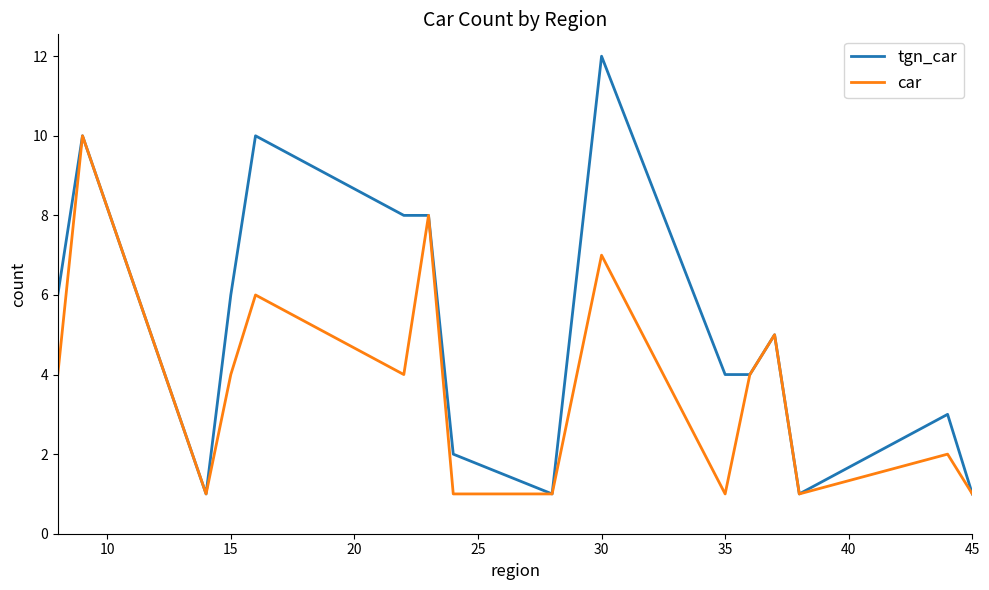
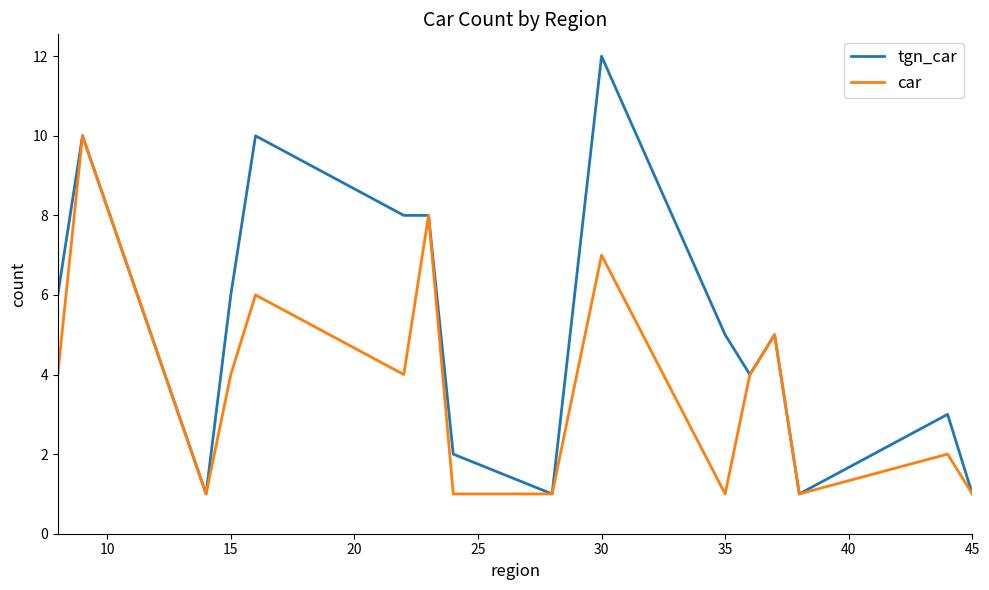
tgn_car, 35: 4 -> 5
